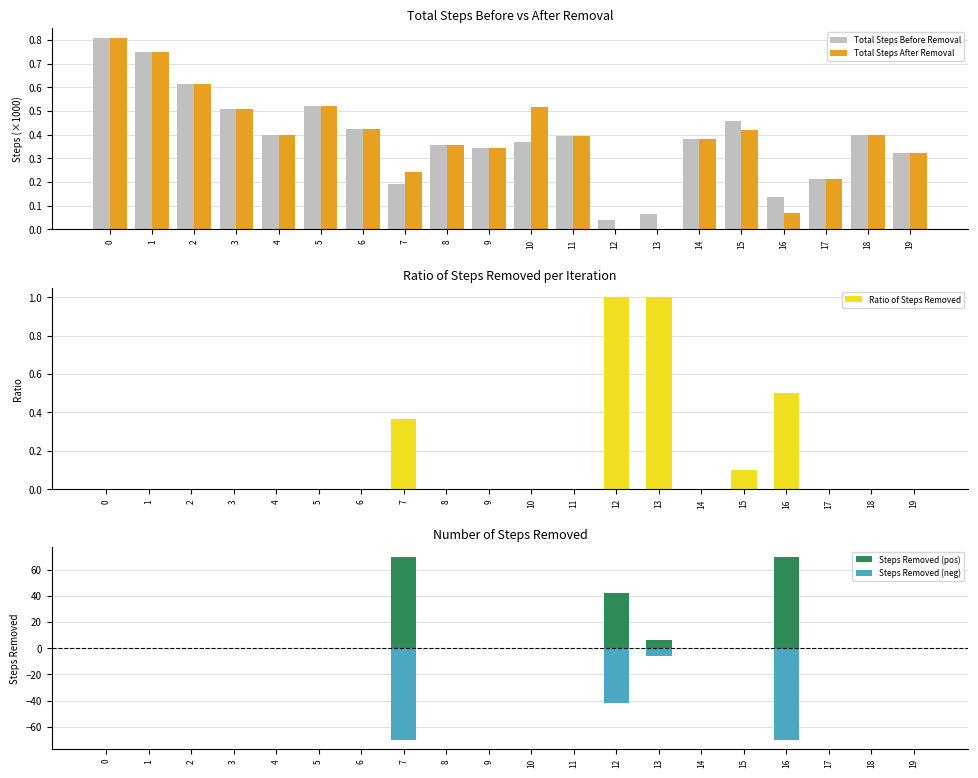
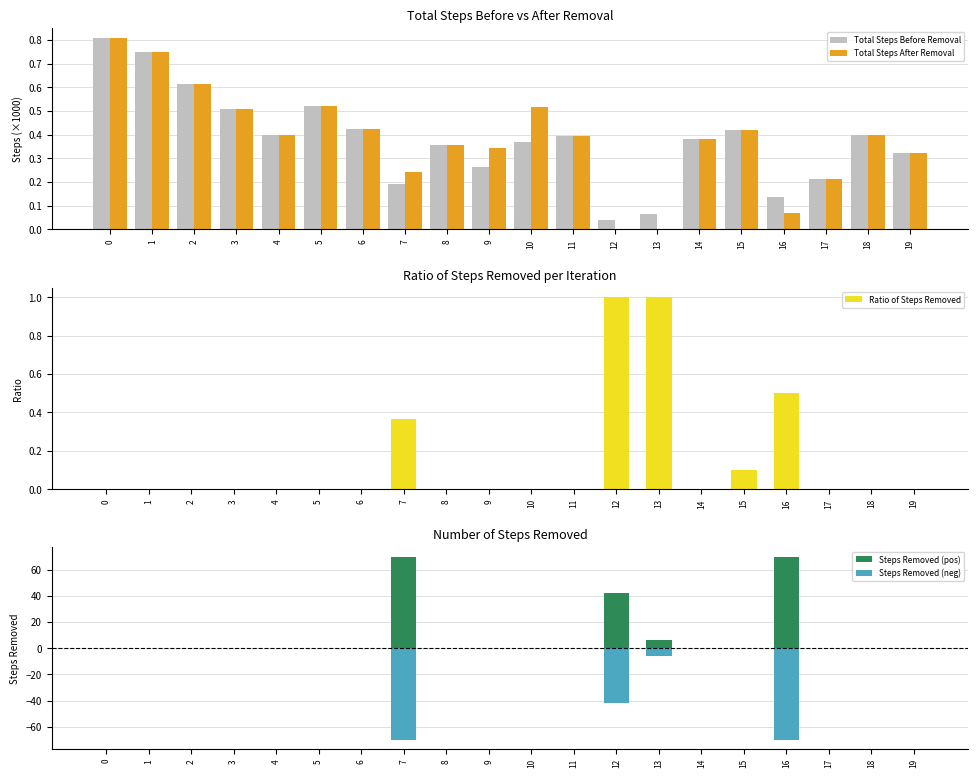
Total Steps Before vs After Removal, Total Steps Before Removal, 9: 0.35 -> 0.26
Total Steps Before vs After Removal, Total Steps Before Removal, 15: 0.46 -> 0.42
